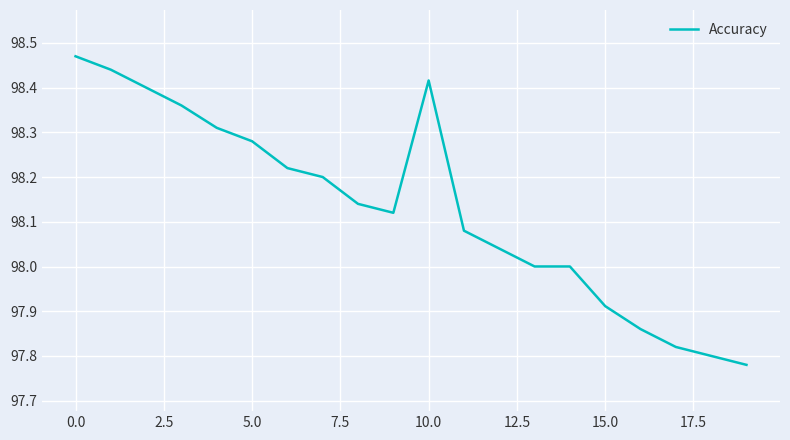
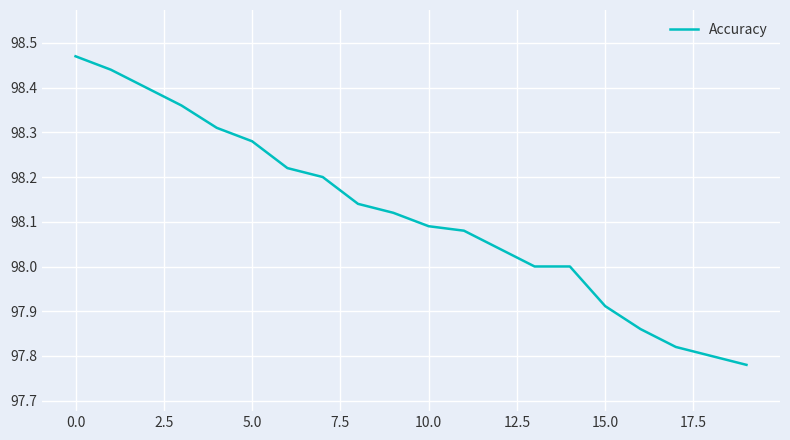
10.0: 98.42 -> 98.09
